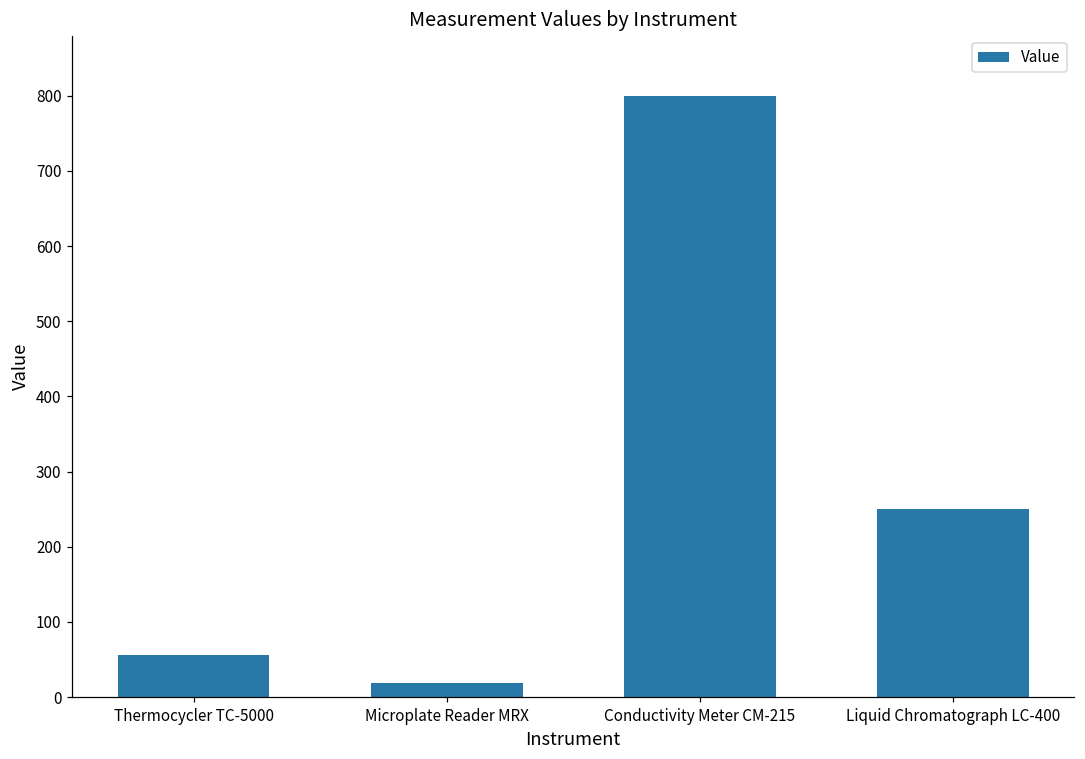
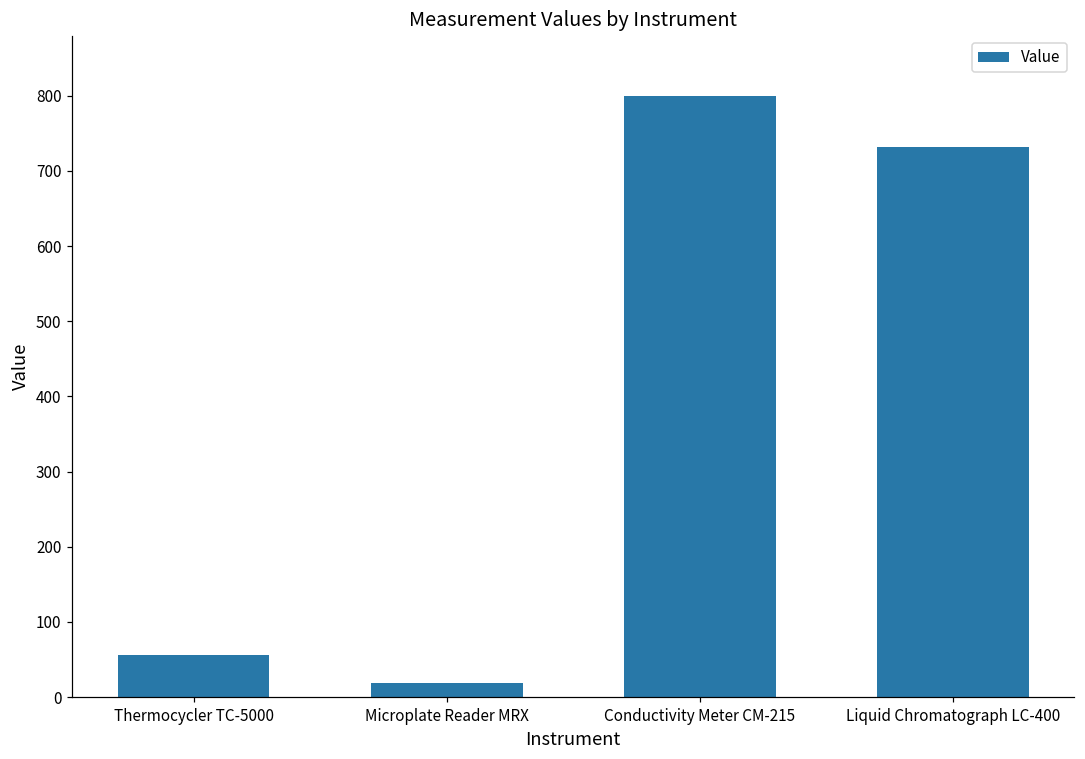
Liquid Chromatograph LC-400: 250 -> 730
